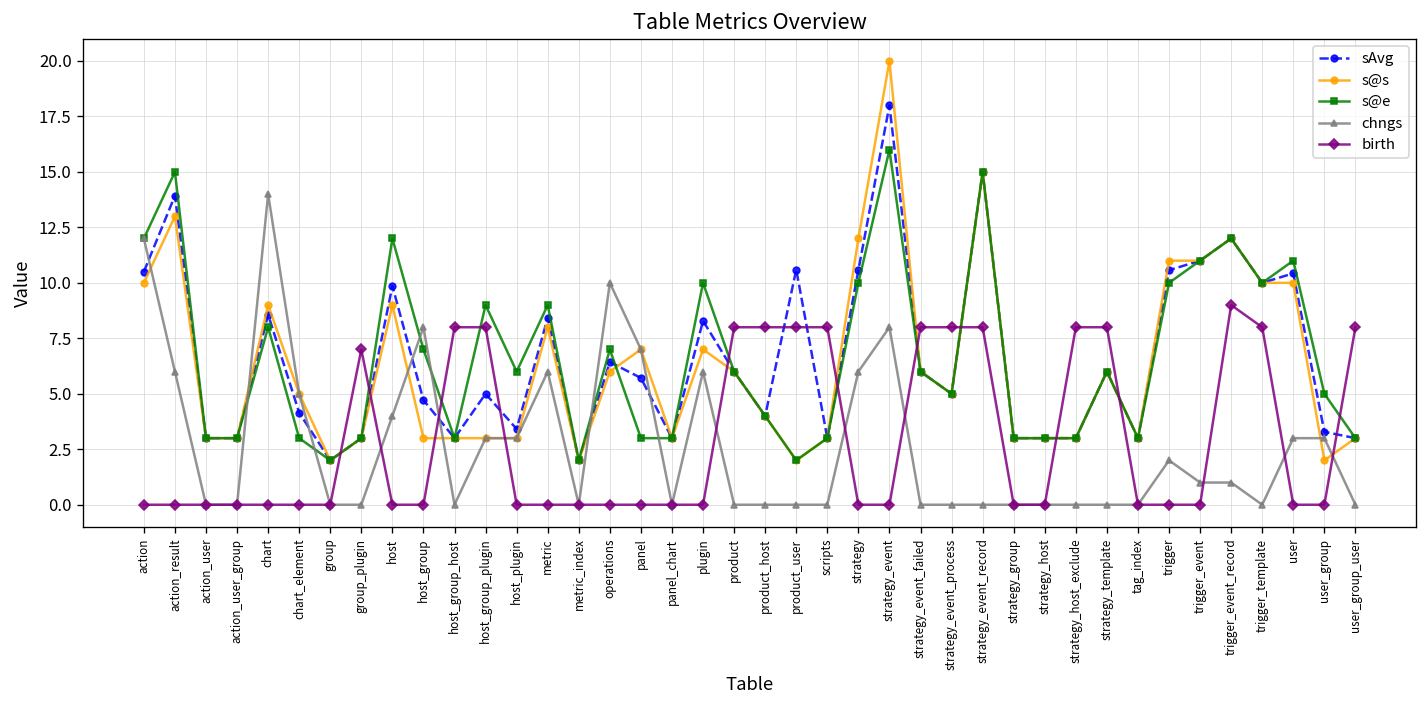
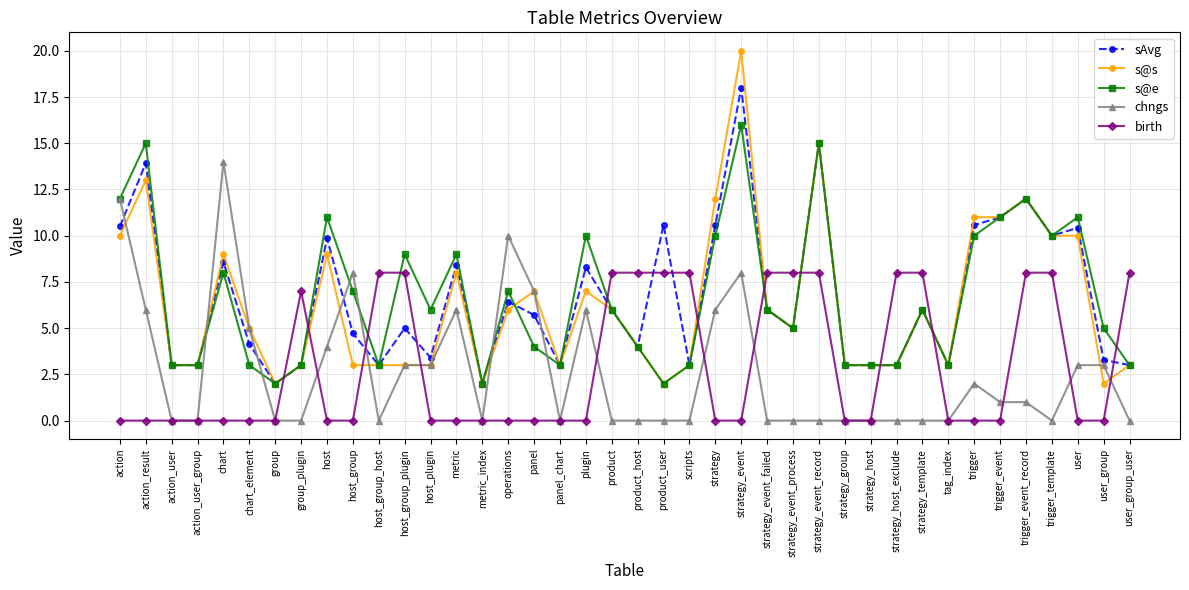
s@e, host: 12 -> 11
s@e, panel: 3 -> 4
birth, trigger_event_record: 9 -> 8
